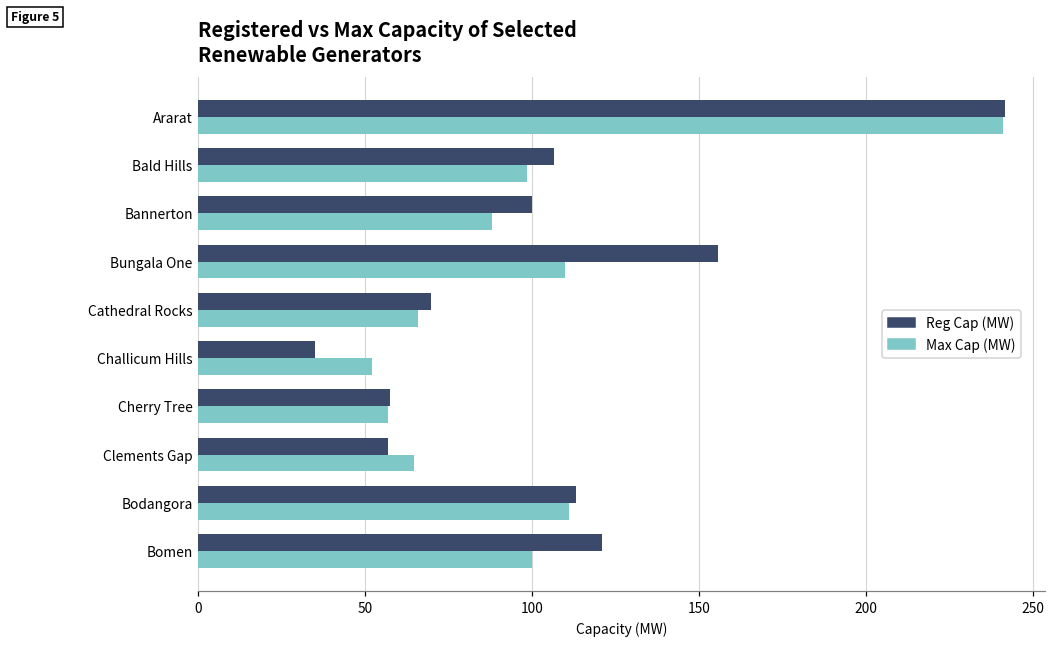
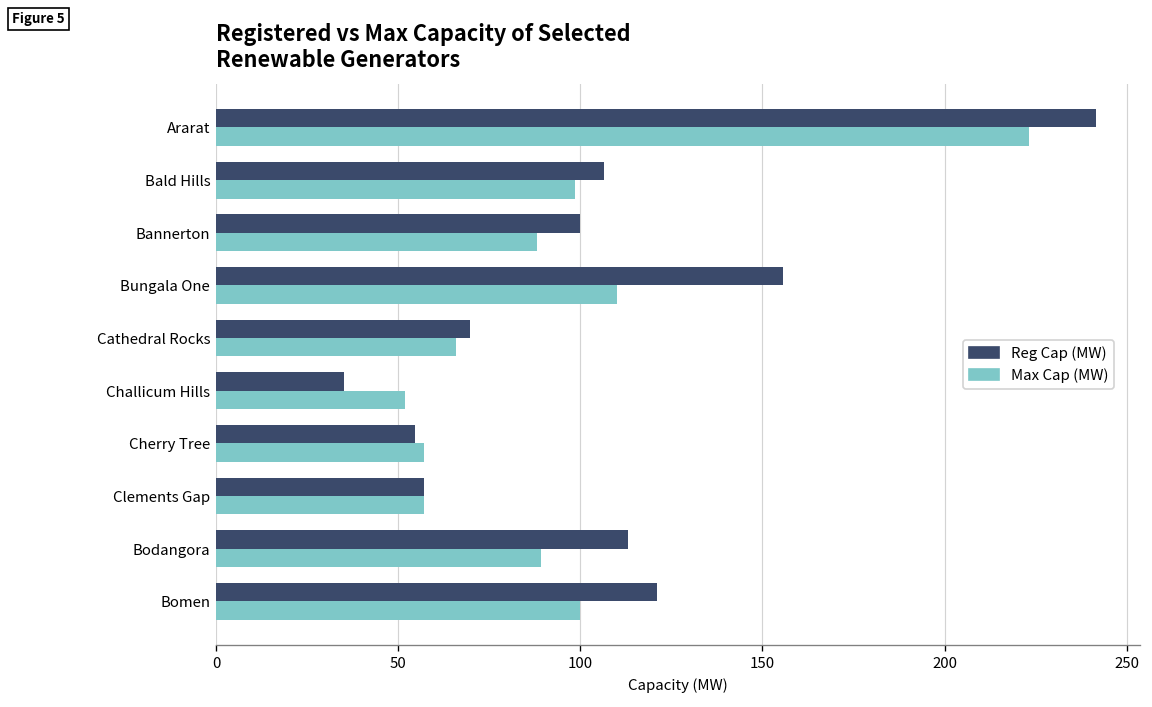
Max Cap (MW), Ararat: 241 -> 223
Reg Cap (MW), Cherry Tree: 58 -> 55
Max Cap (MW), Clements Gap: 65 -> 57
Max Cap (MW), Bodangora: 111 -> 89
